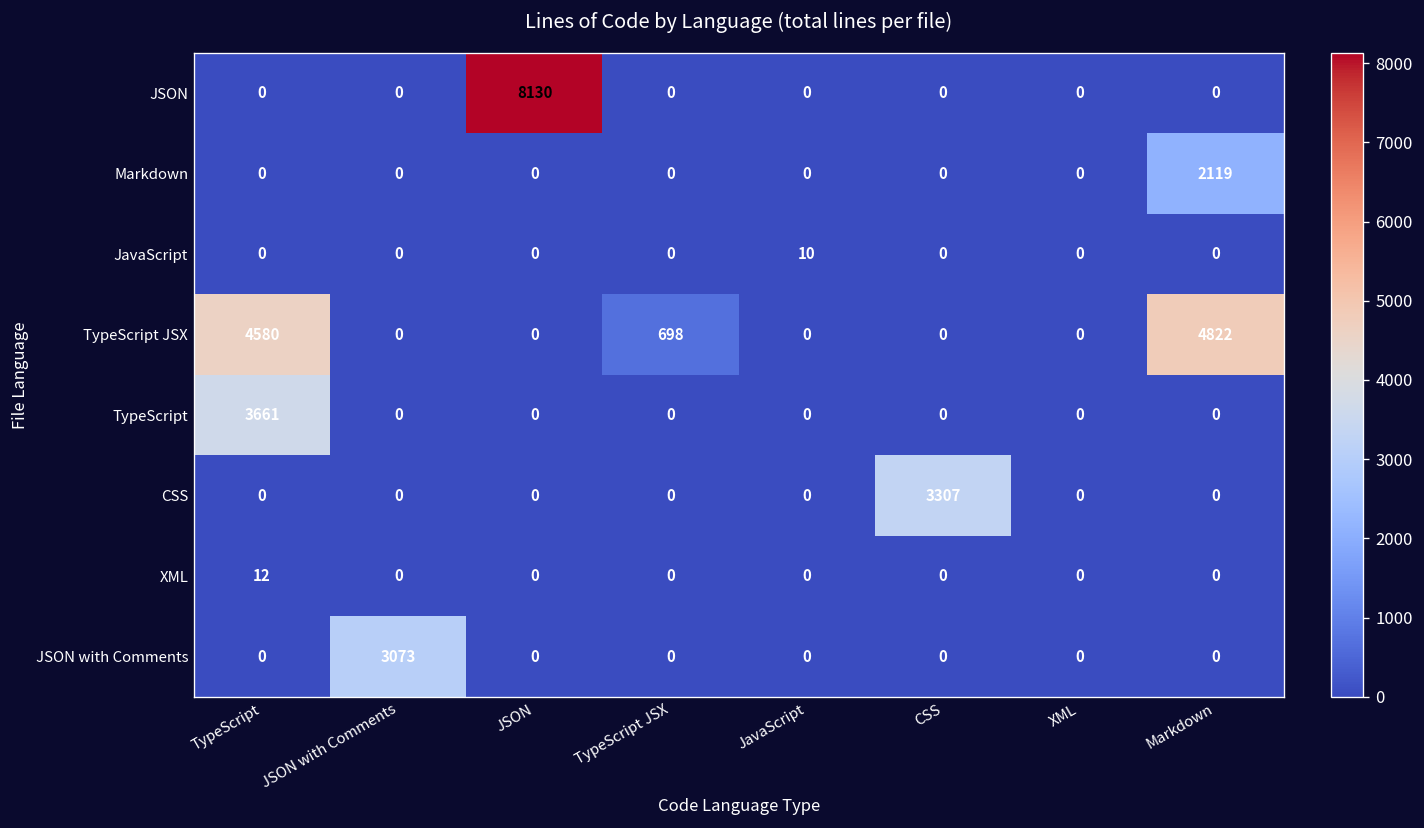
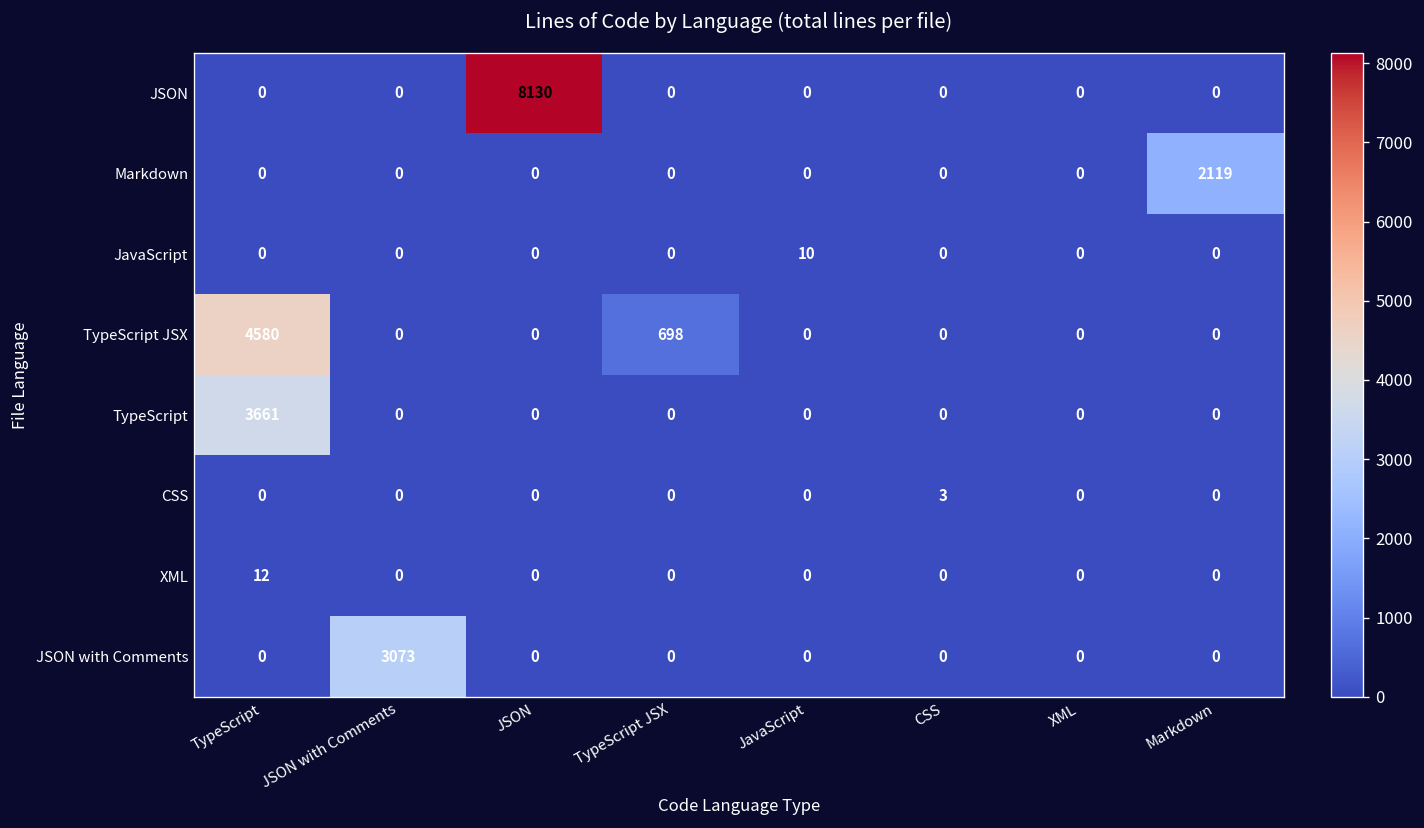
TypeScript JSX, Markdown: 4822 -> 0
CSS, CSS: 3307 -> 3
